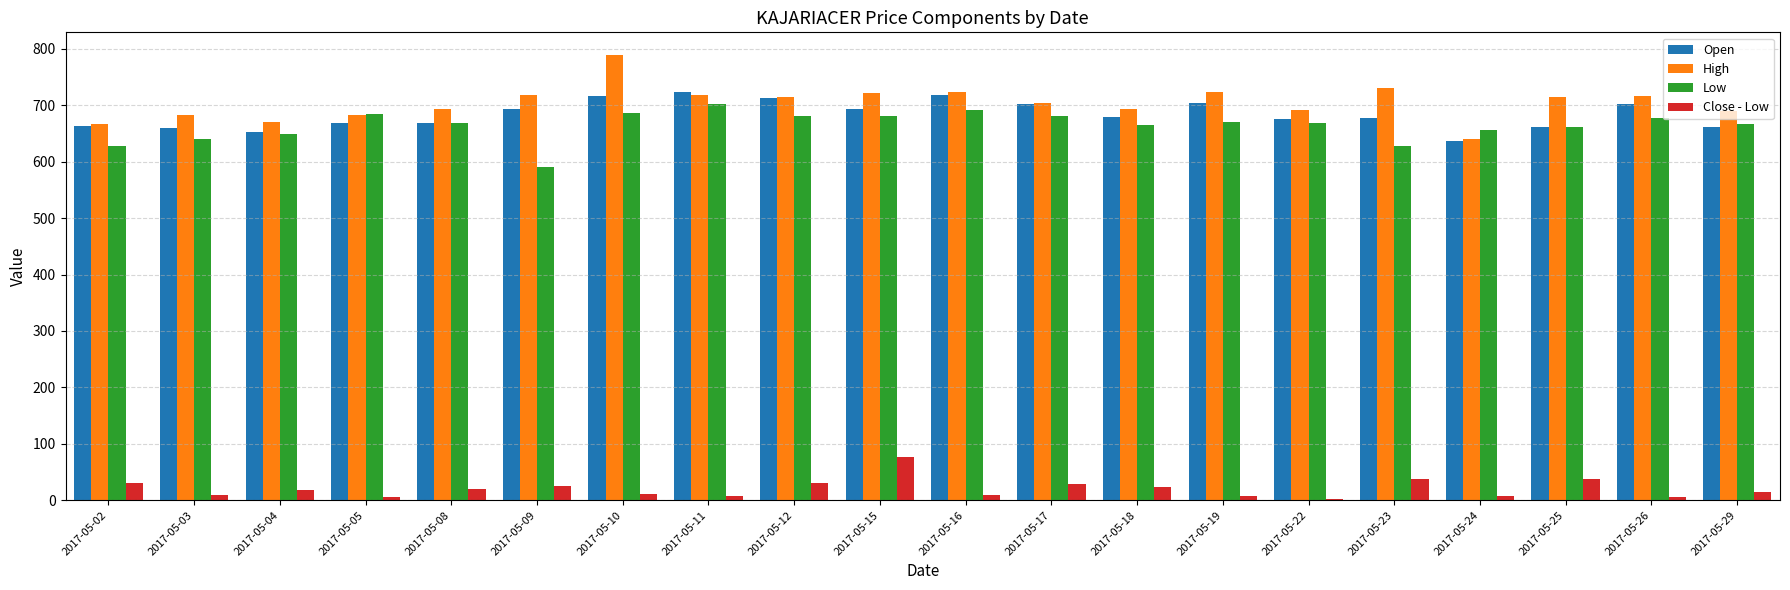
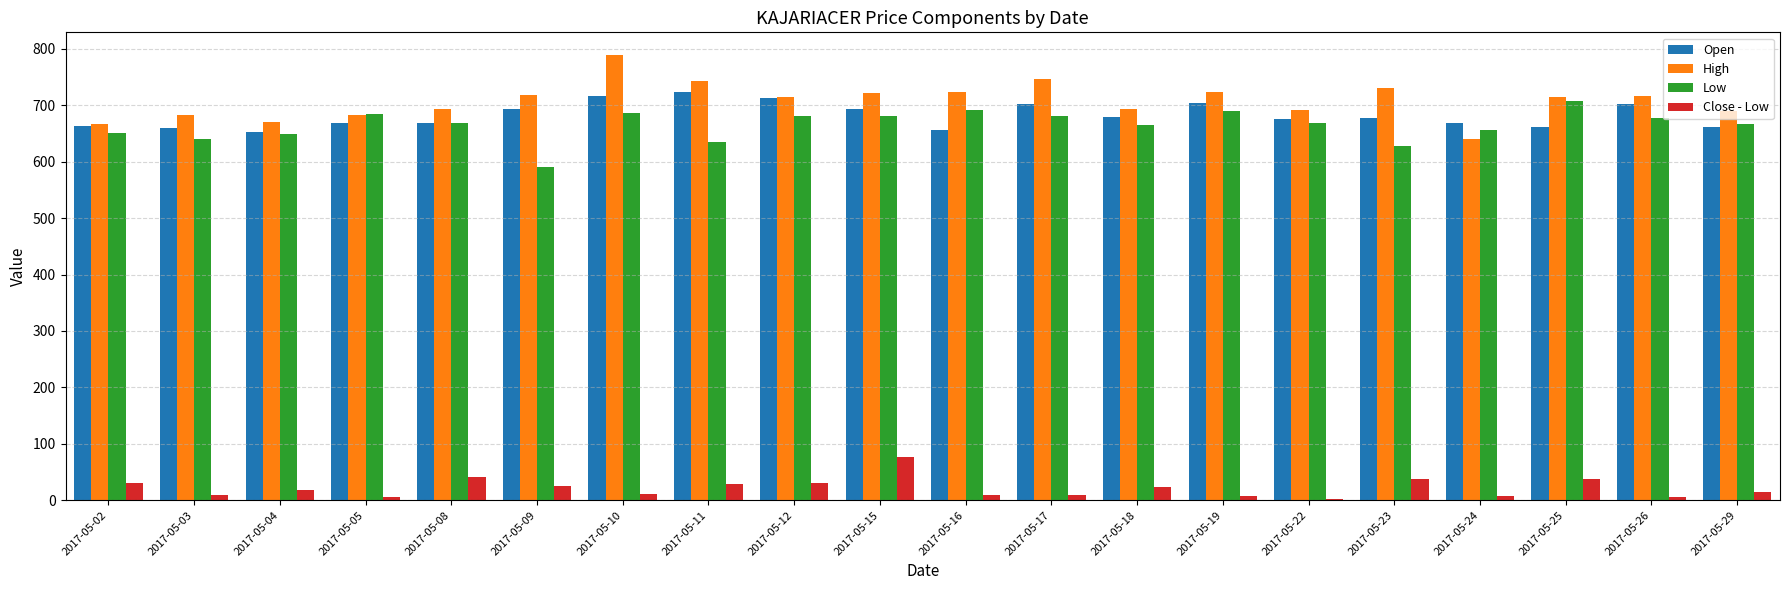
Low, 2017-05-02: 630 -> 650
Close - Low, 2017-05-08: 20 -> 40
High, 2017-05-11: 720 -> 740
Low, 2017-05-11: 700 -> 640
Close - Low, 2017-05-11: 10 -> 30
Open, 2017-05-16: 720 -> 660
High, 2017-05-17: 700 -> 750
Close - Low, 2017-05-17: 30 -> 10
Low, 2017-05-19: 670 -> 690
Open, 2017-05-24: 640 -> 670
Low, 2017-05-25: 660 -> 710
